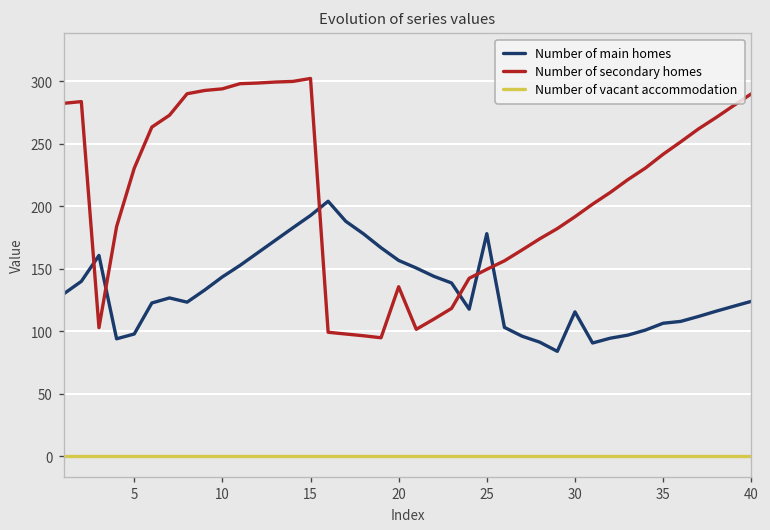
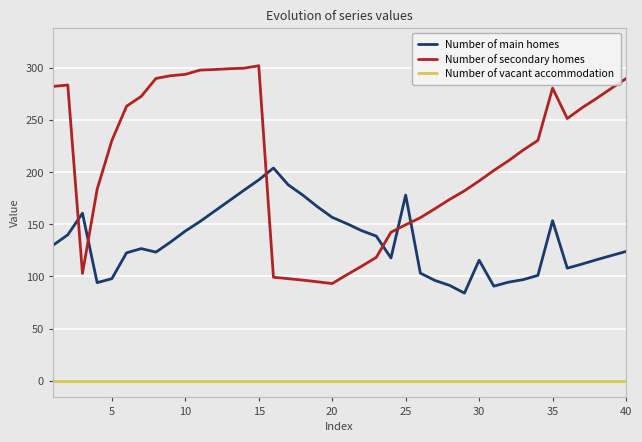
Number of secondary homes, 20: 136 -> 93
Number of main homes, 35: 106 -> 154
Number of secondary homes, 35: 242 -> 281
